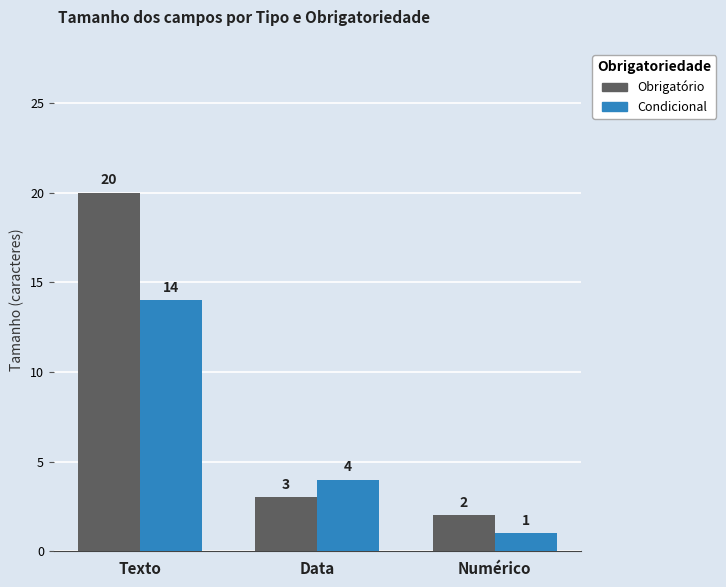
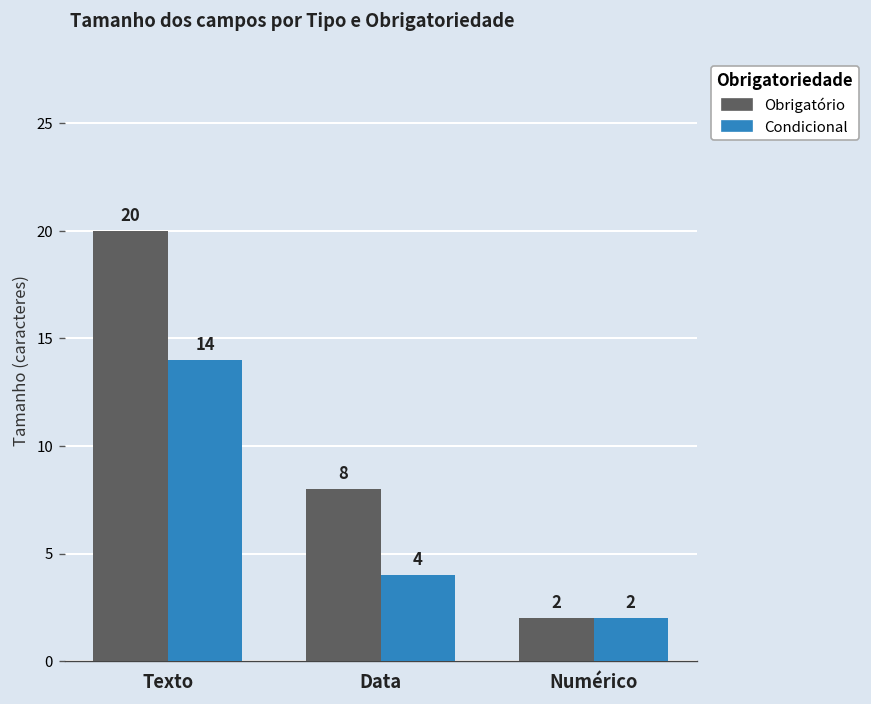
Obrigatório, Data: 3 -> 8
Condicional, Numérico: 1 -> 2
